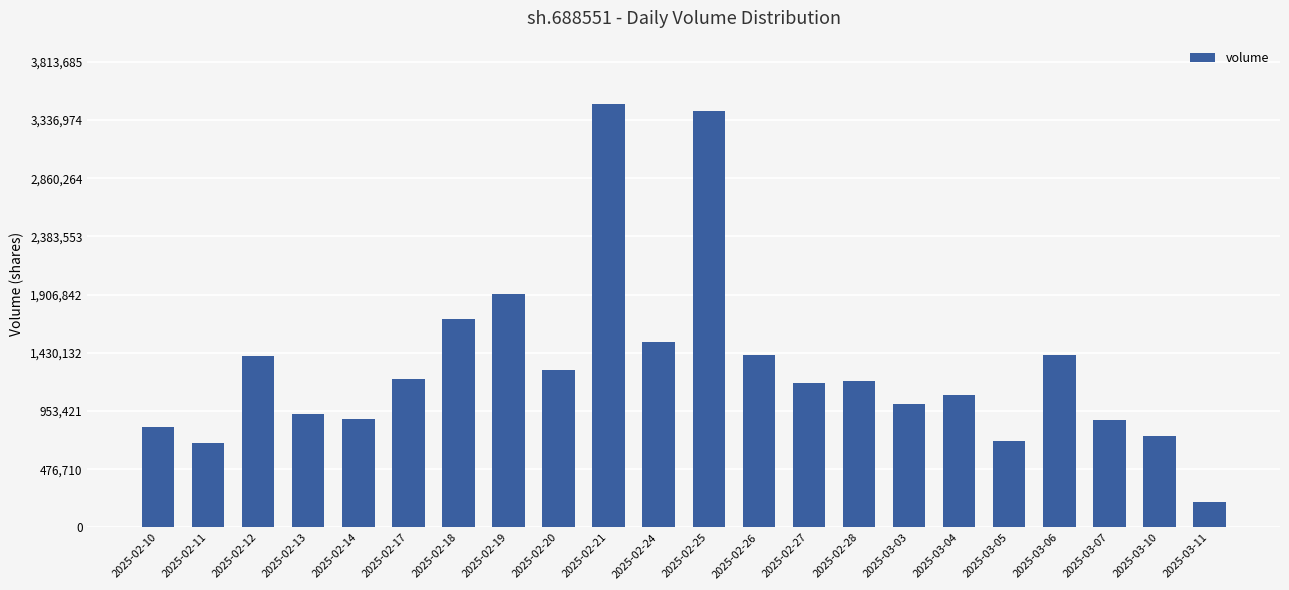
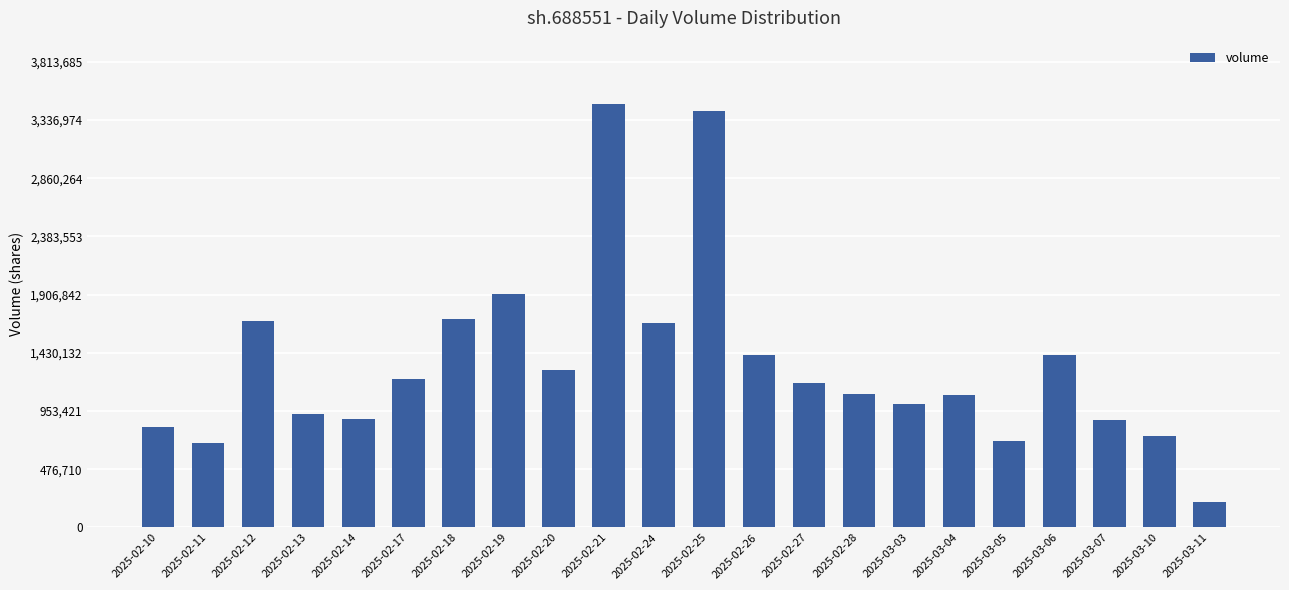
2025-02-12: 1,410,000 -> 1,690,000
2025-02-24: 1,520,000 -> 1,670,000
2025-02-28: 1,200,000 -> 1,090,000
